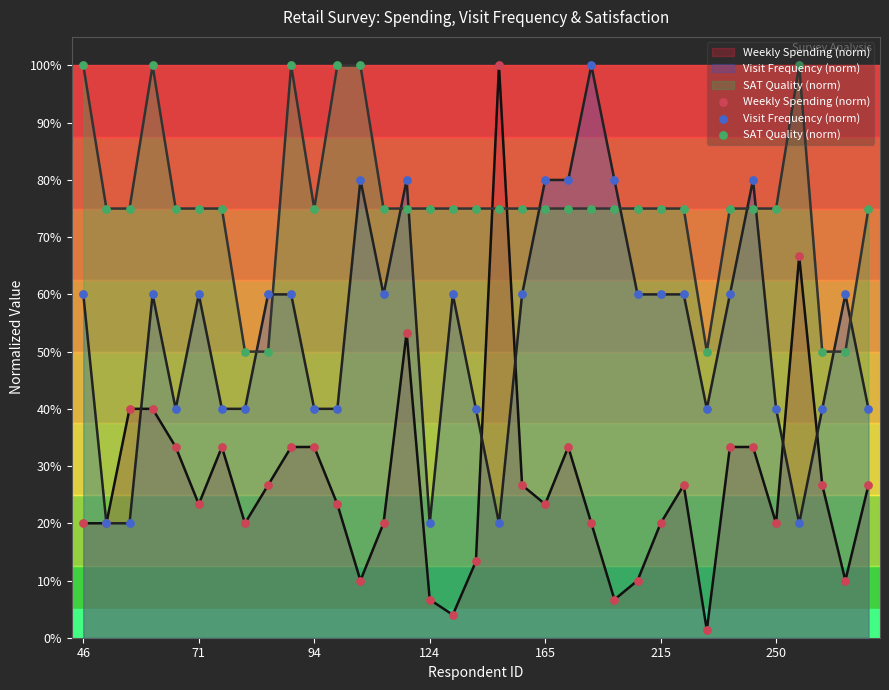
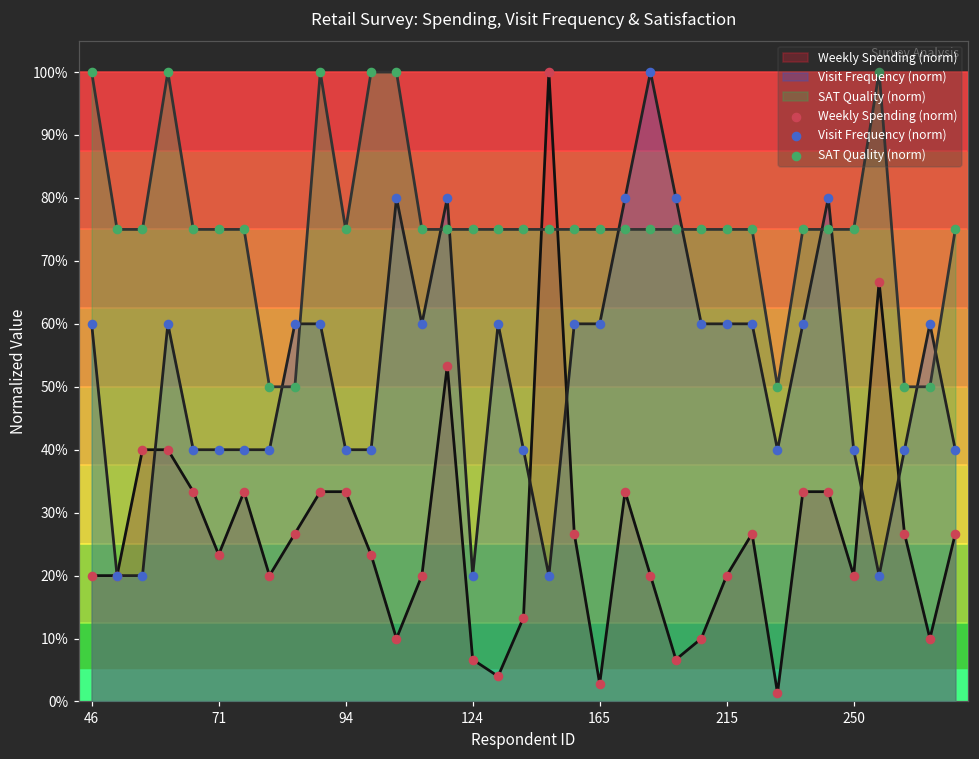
Visit Frequency (norm), 71: 60% -> 40%
Weekly Spending (norm), 165: 23% -> 3%
Visit Frequency (norm), 165: 80% -> 60%
